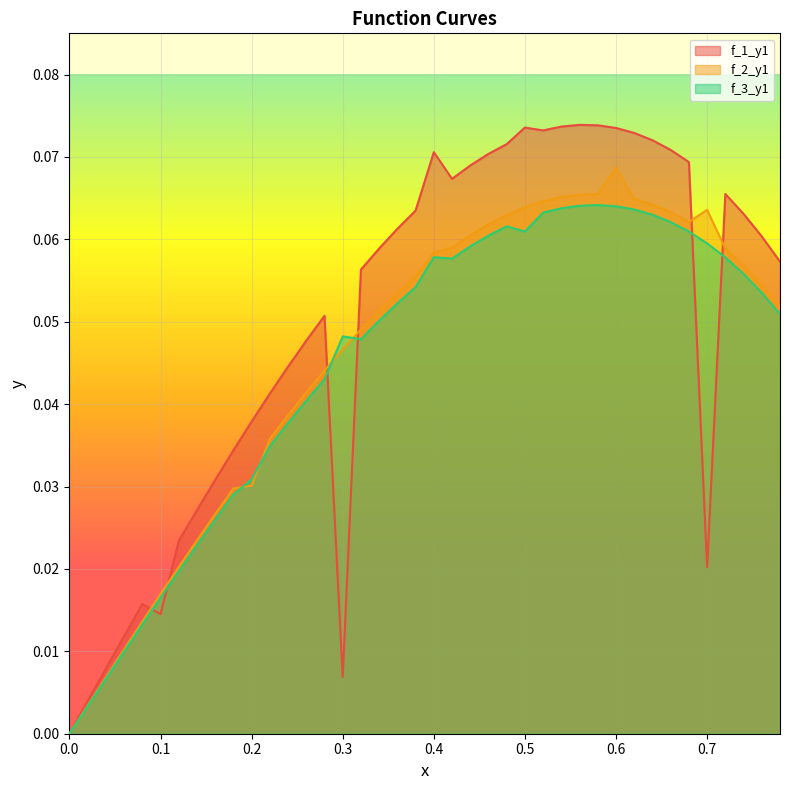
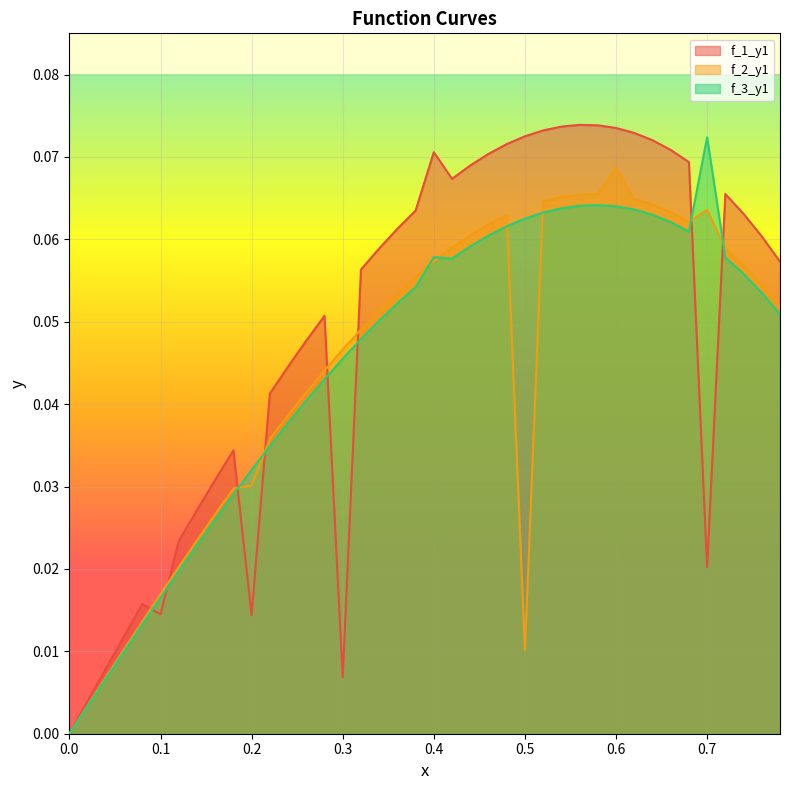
f_1_y1, 0.2: 0.038 -> 0.014
f_3_y1, 0.2: 0.031 -> 0.032
f_3_y1, 0.3: 0.048 -> 0.046
f_2_y1, 0.4: 0.058 -> 0.057
f_1_y1, 0.5: 0.074 -> 0.073
f_2_y1, 0.5: 0.064 -> 0.010
f_3_y1, 0.5: 0.061 -> 0.063
f_3_y1, 0.7: 0.060 -> 0.072
